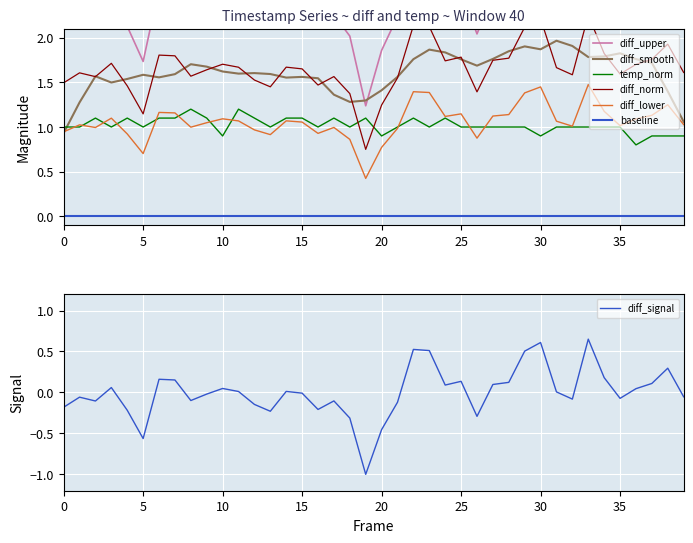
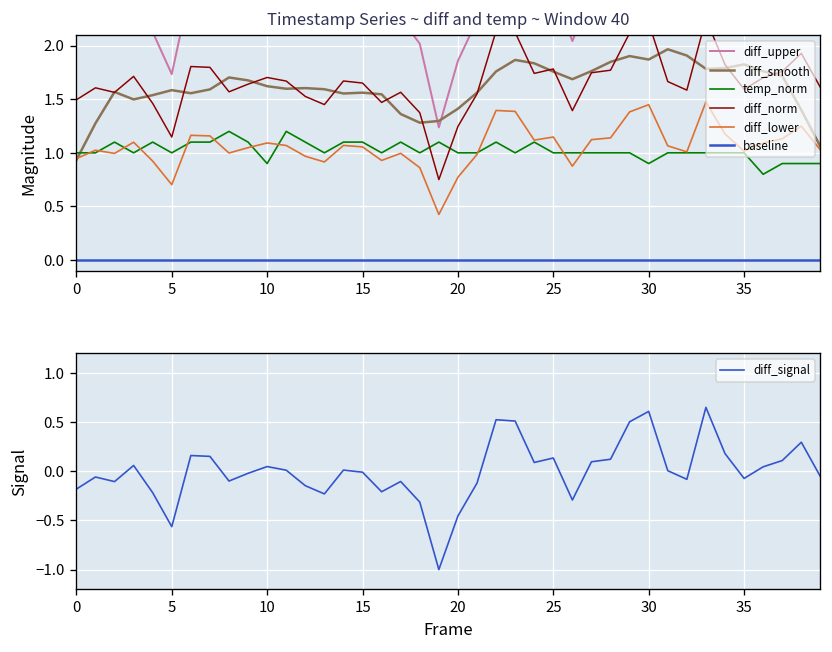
Timestamp Series ~ diff and temp ~ Window 40, temp_norm, 20: 0.9 -> 1.0
